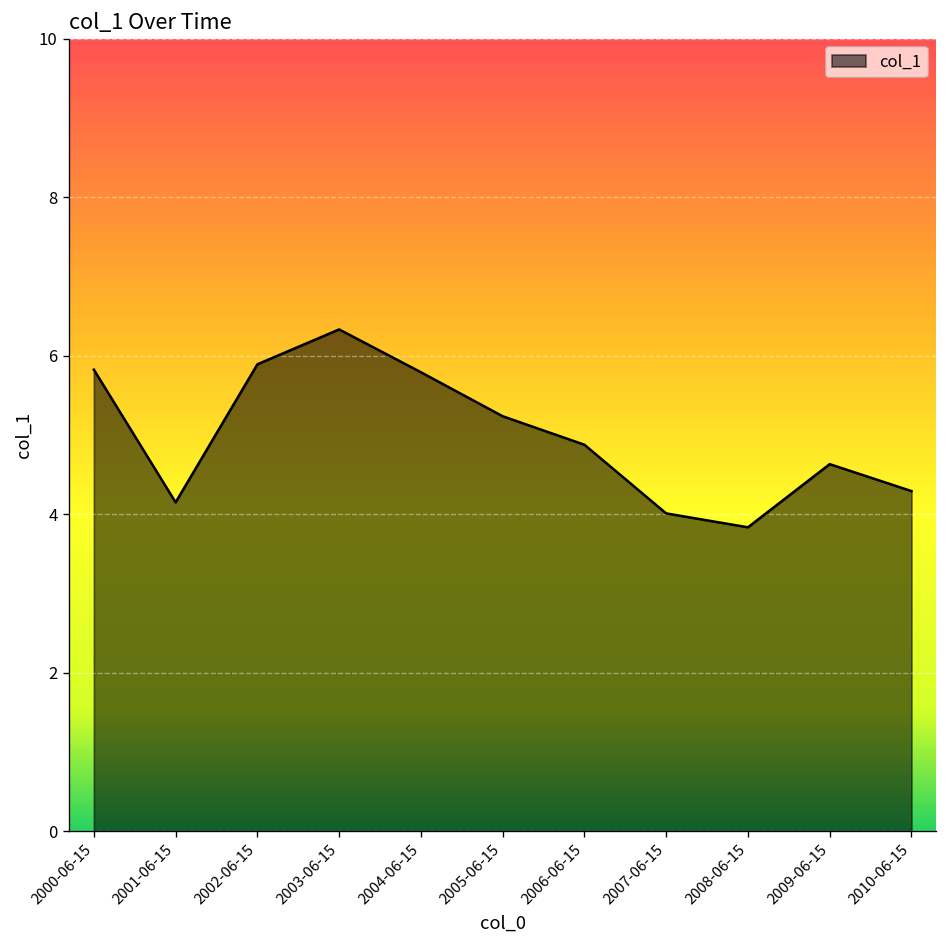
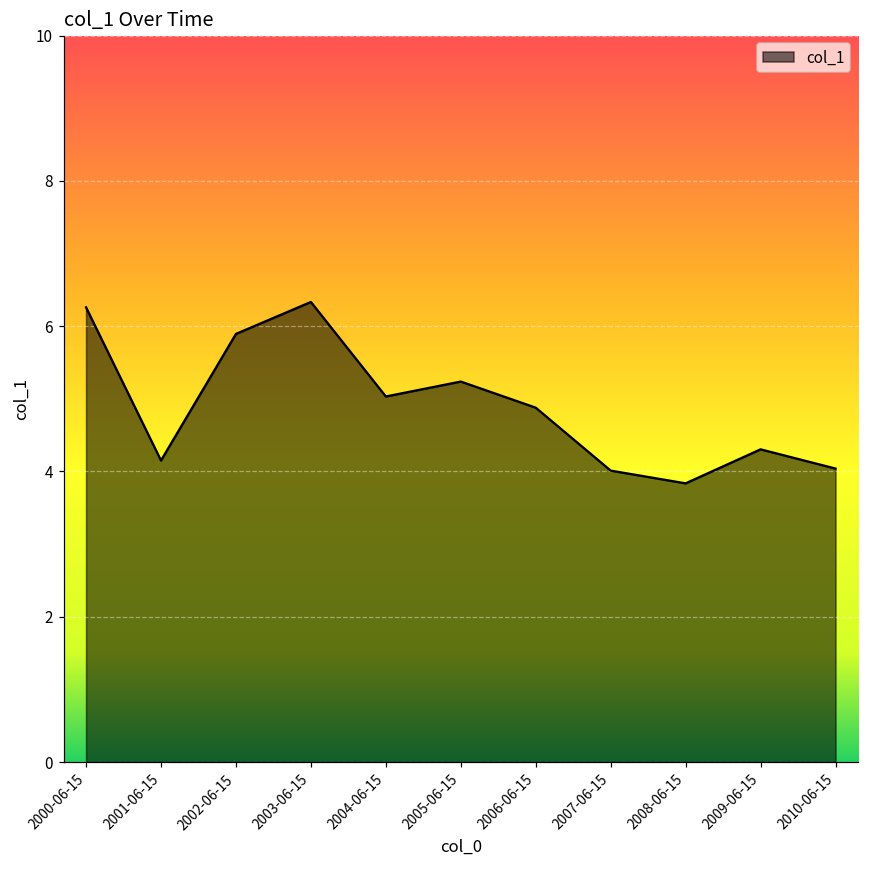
2000-06-15: 5.8 -> 6.3
2004-06-15: 5.8 -> 5.0
2009-06-15: 4.6 -> 4.3
2010-06-15: 4.3 -> 4.0
